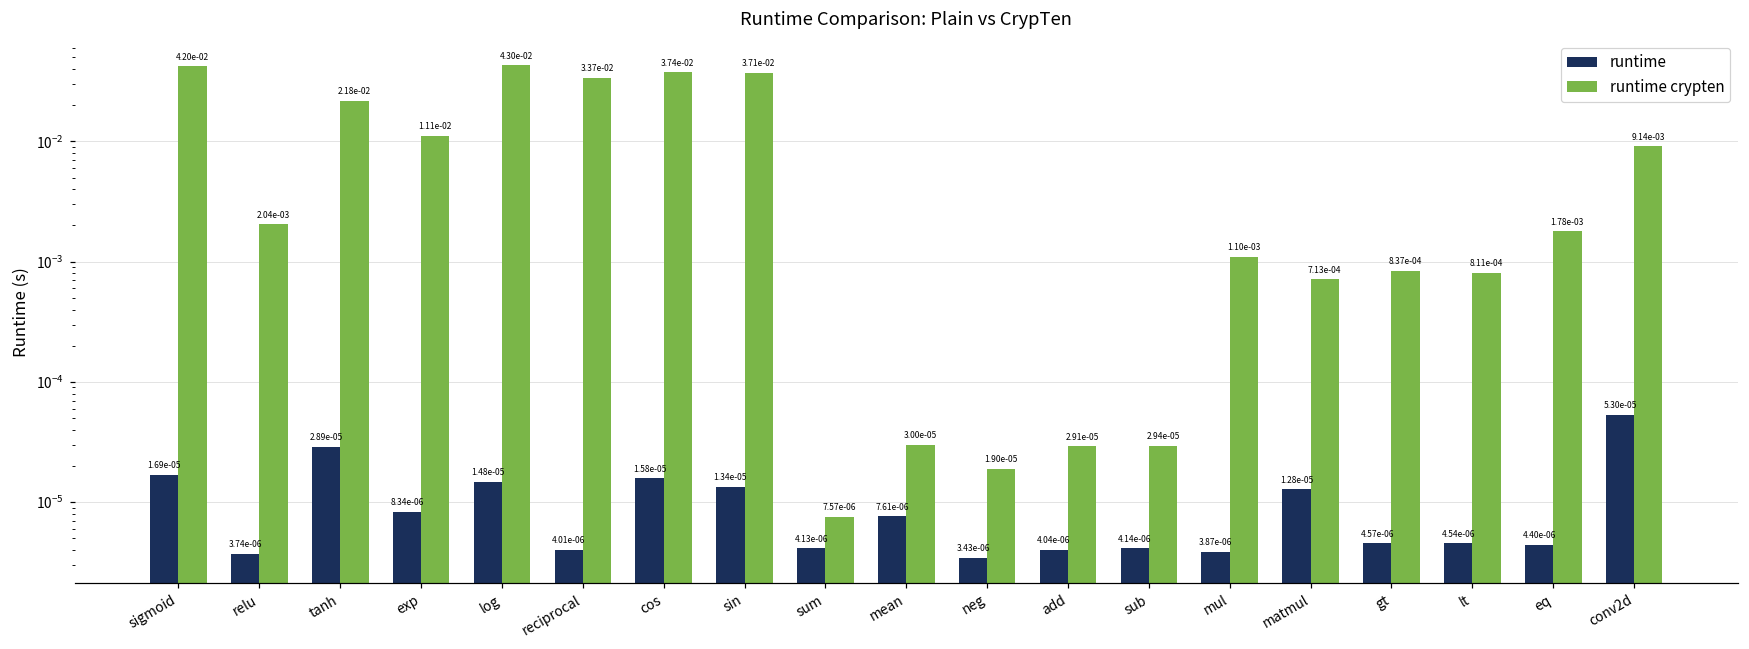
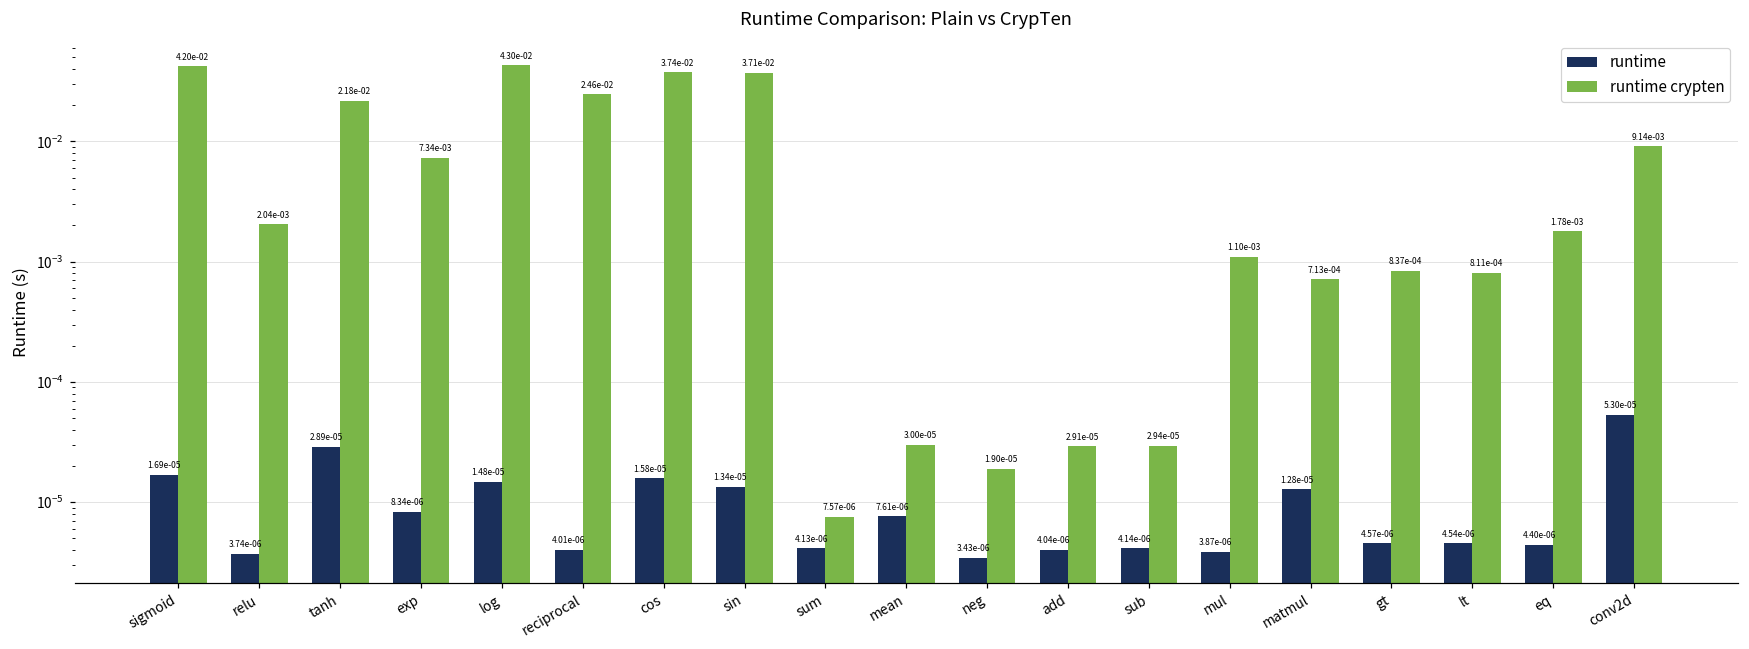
runtime crypten, exp: 1.11e-02 -> 7.34e-03
runtime crypten, reciprocal: 3.37e-02 -> 2.46e-02
